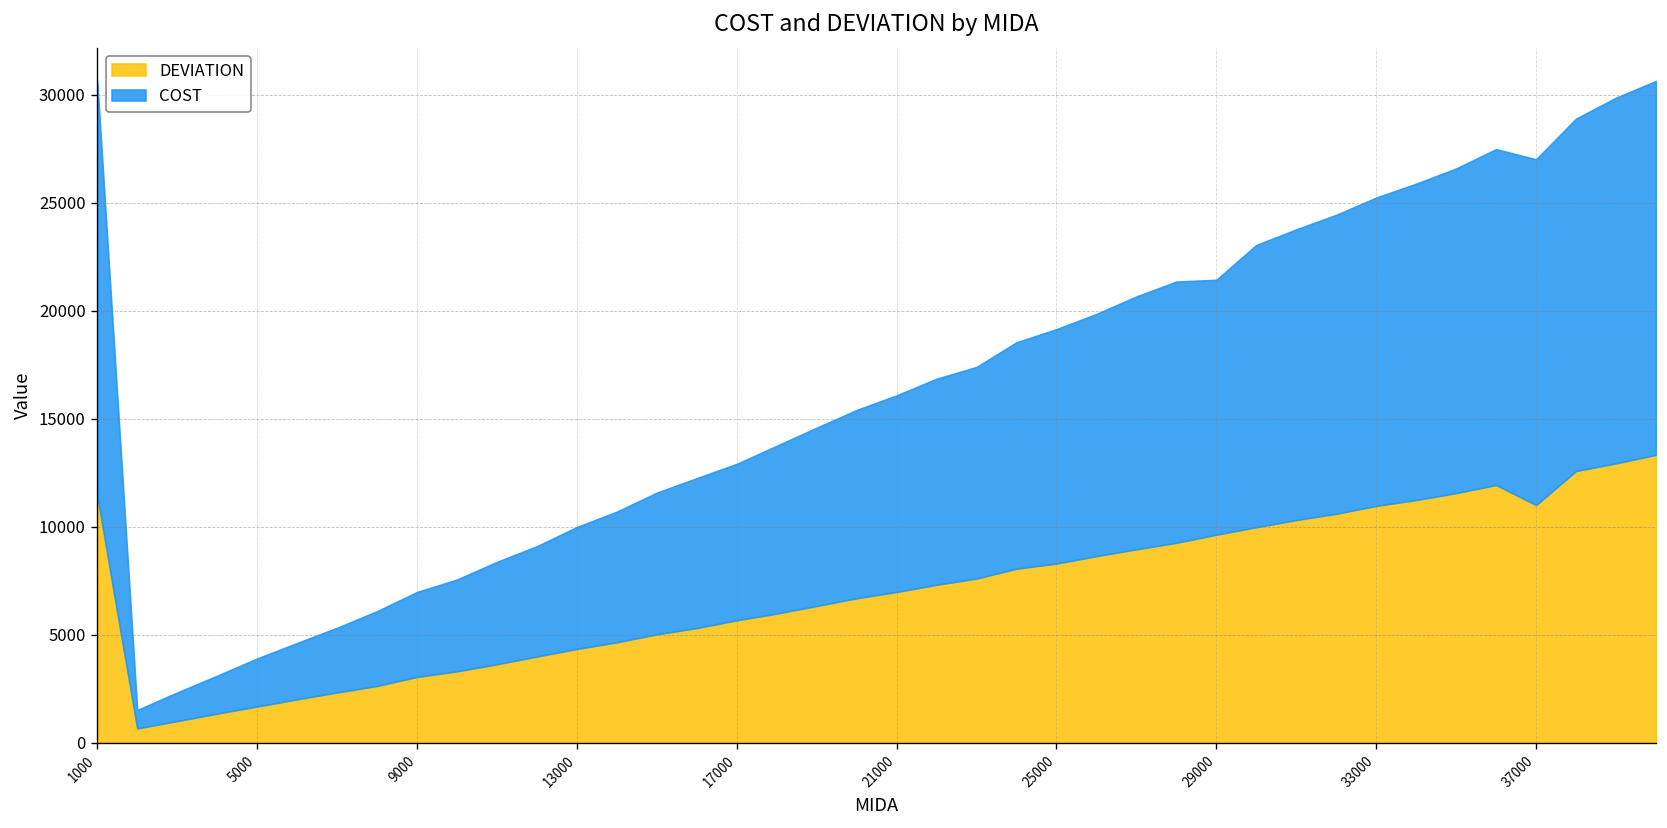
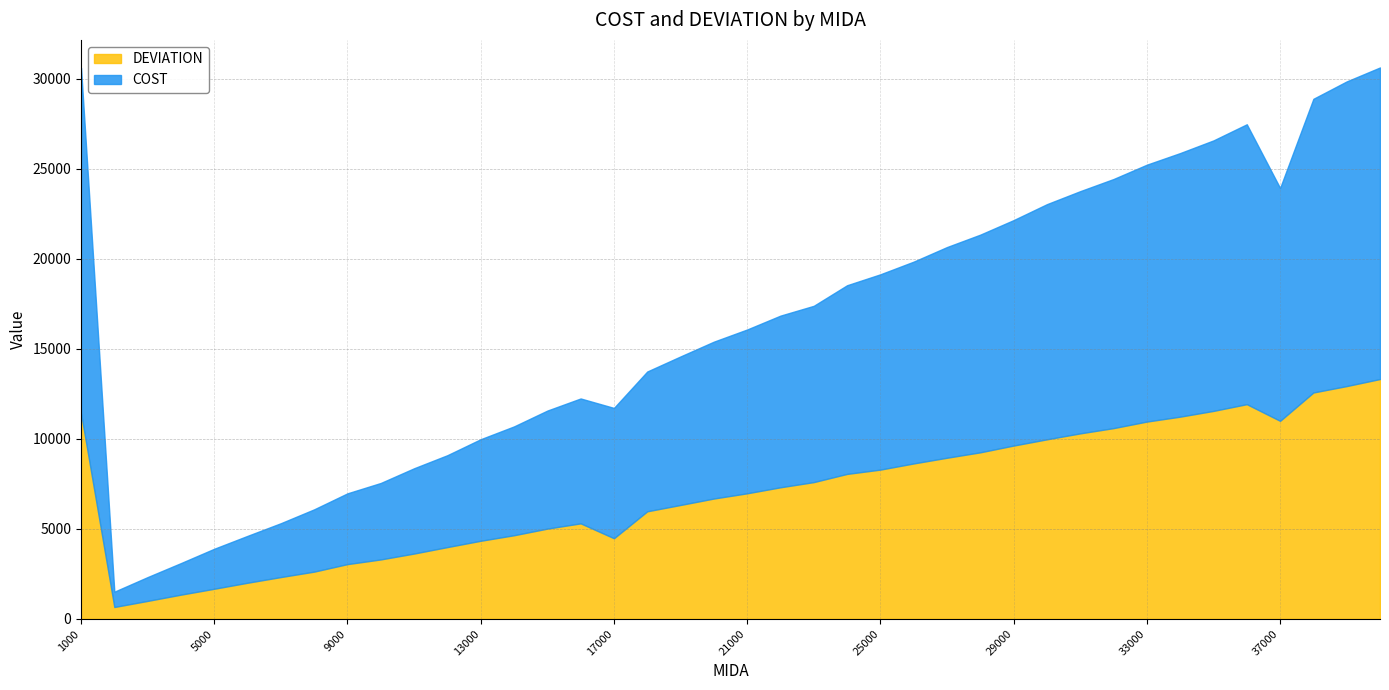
DEVIATION, 17000: 5700 -> 4500
COST, 29000: 11800 -> 12500
COST, 37000: 16000 -> 12900
